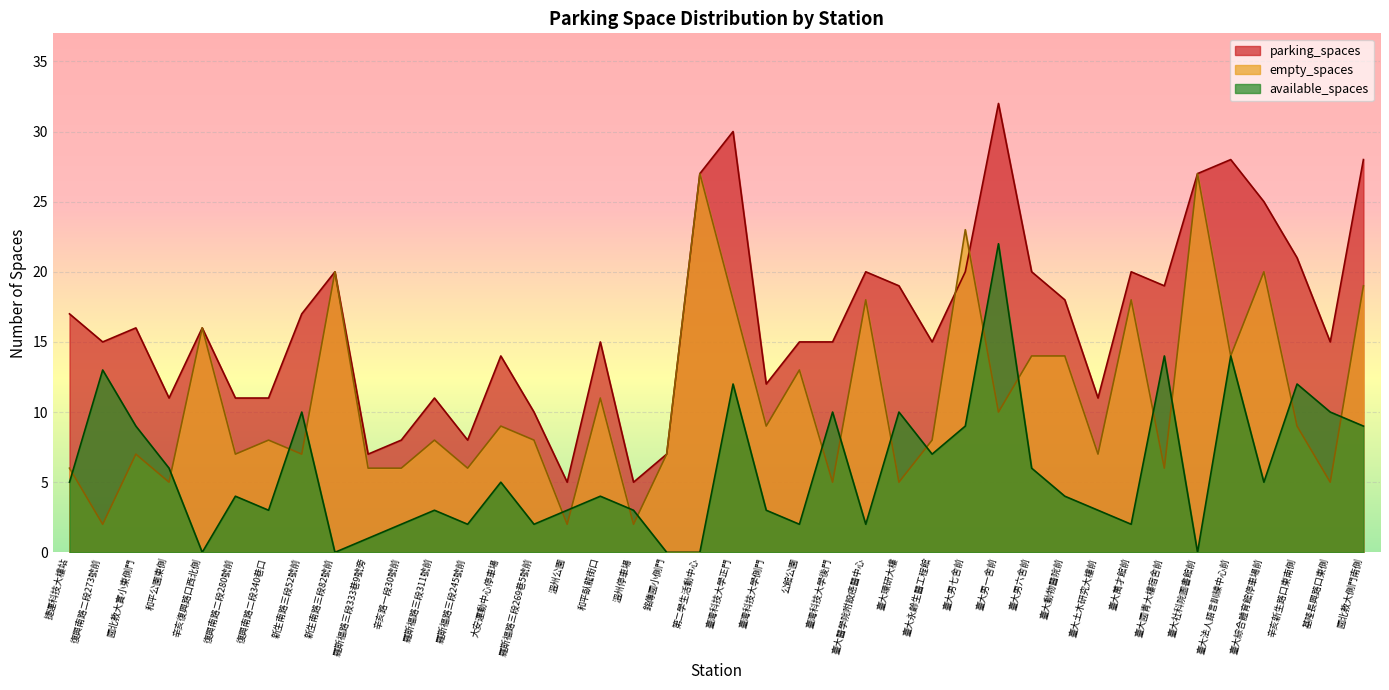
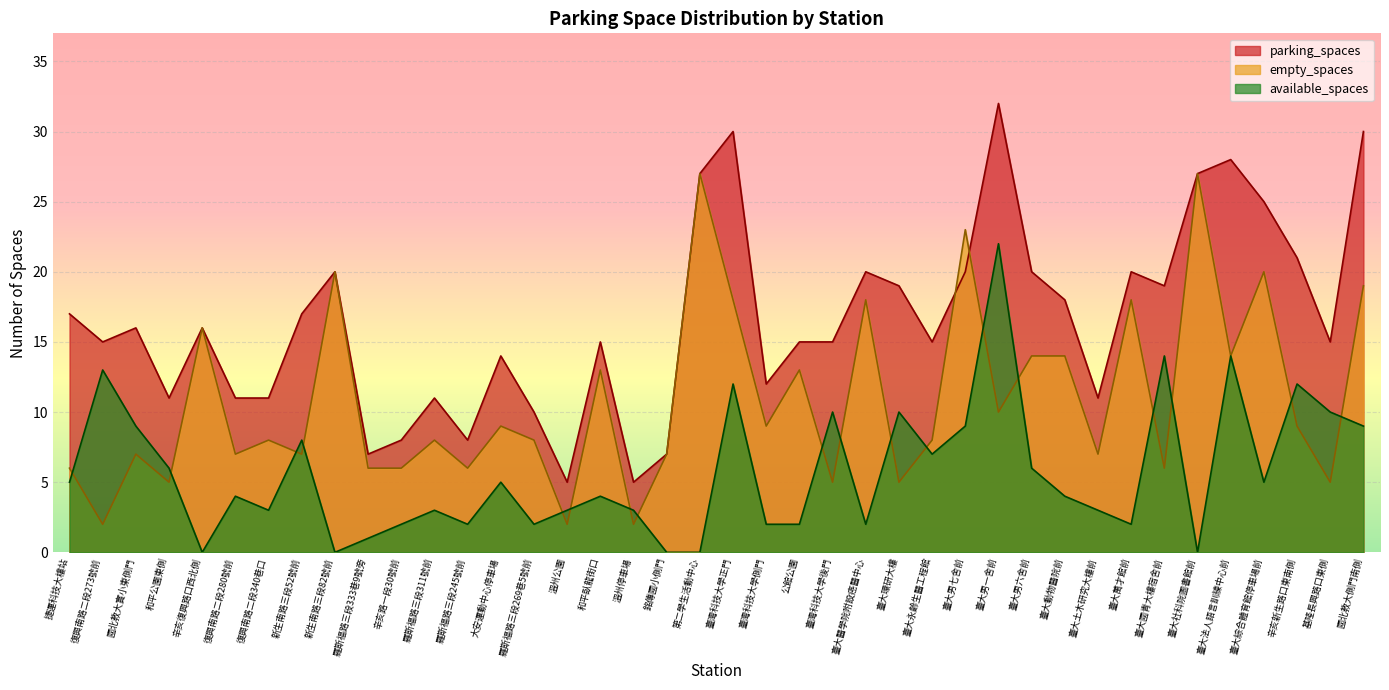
available_spaces, 新生南路三段52號前: 10 -> 8
empty_spaces, 和平臥龍街口: 11 -> 13
available_spaces, 臺灣科技大學側門: 3 -> 2
parking_spaces, 國北教大側門南側: 28 -> 30
